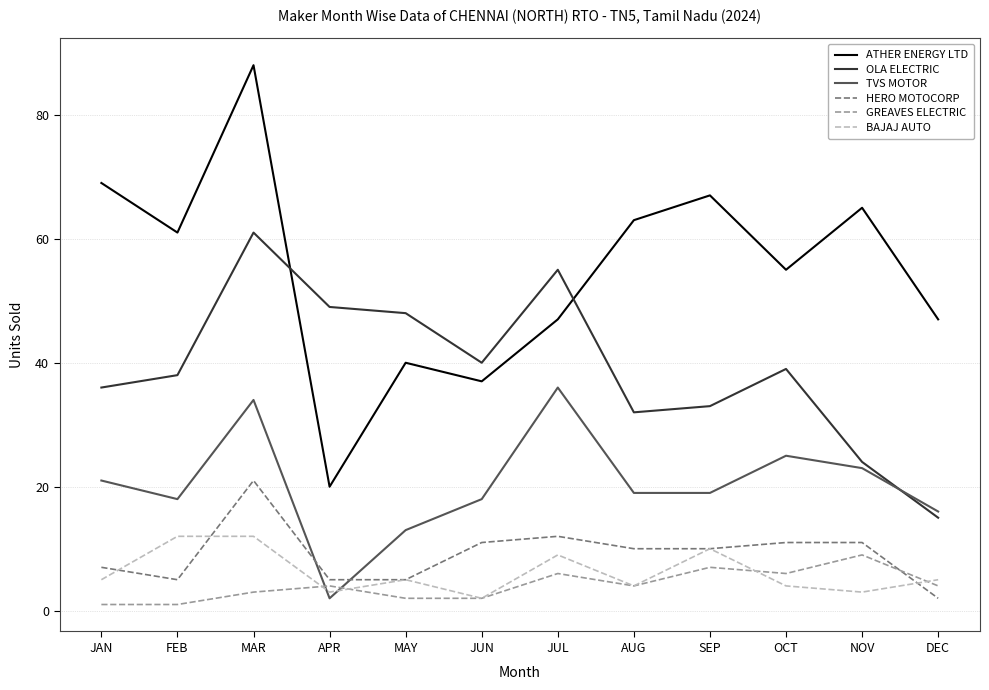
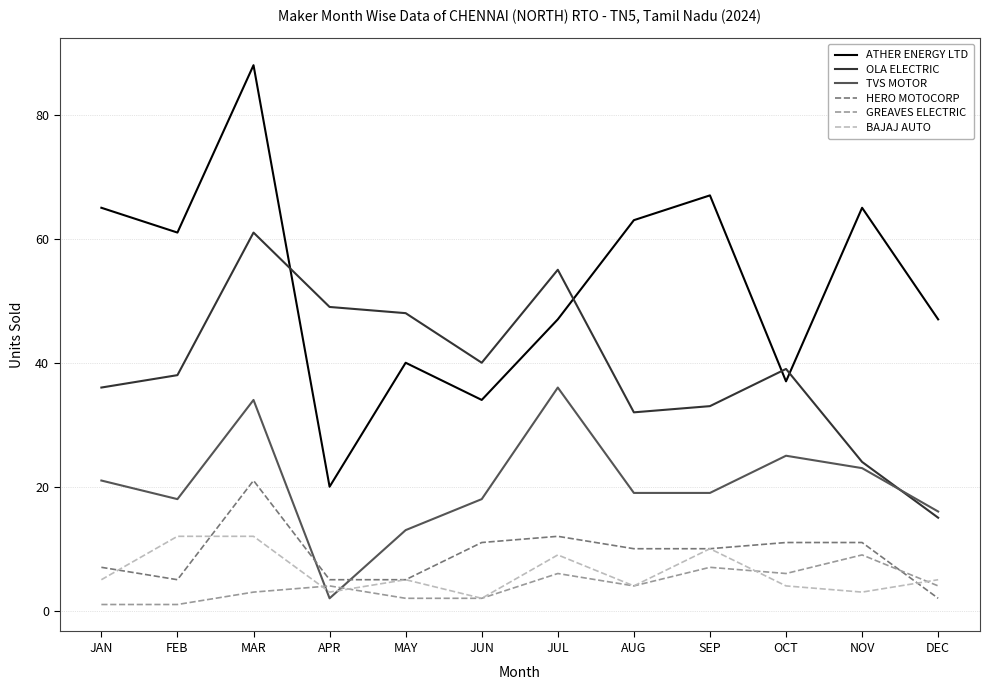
ATHER ENERGY LTD, JAN: 69 -> 65
ATHER ENERGY LTD, JUN: 37 -> 34
ATHER ENERGY LTD, OCT: 55 -> 37
